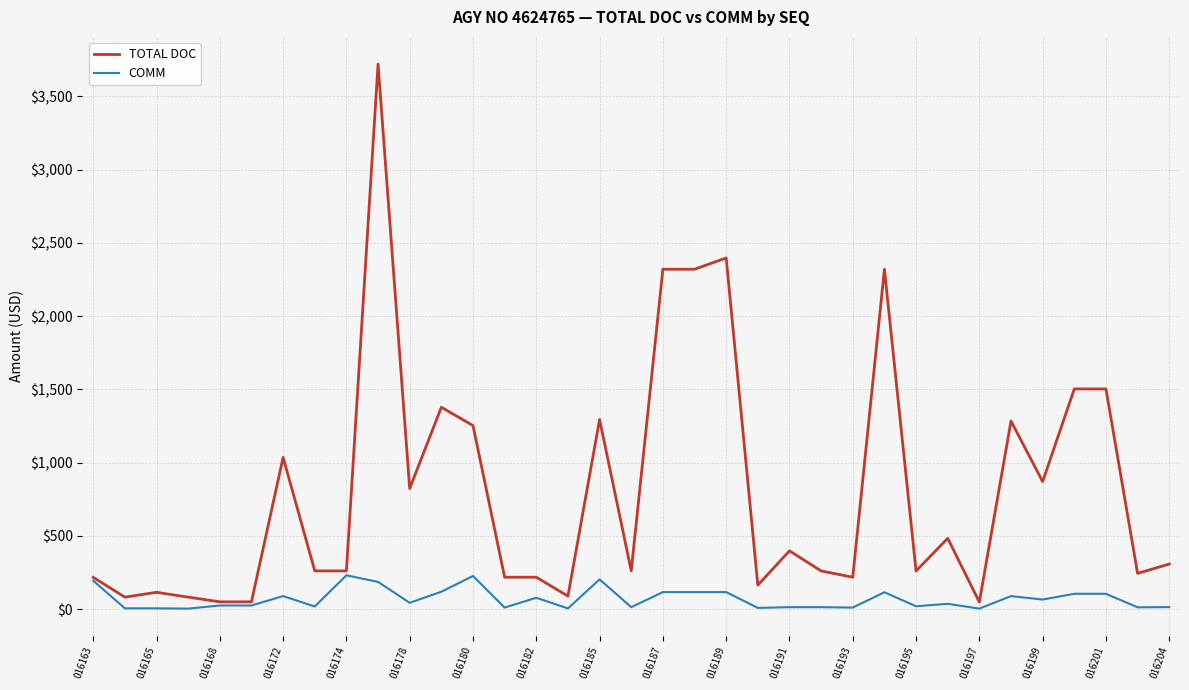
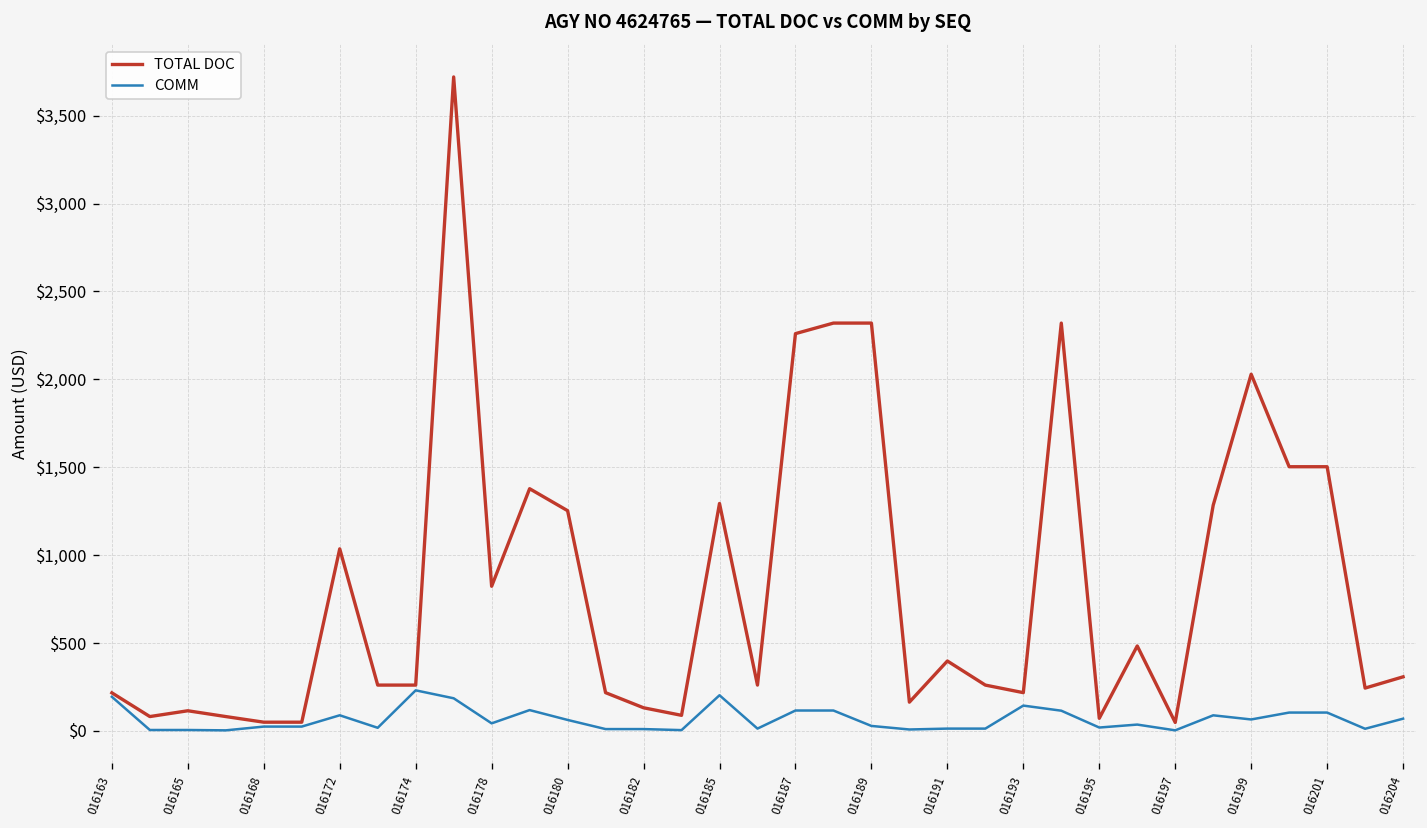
COMM, 016180: $230 -> $60
TOTAL DOC, 016182: $220 -> $130
COMM, 016182: $80 -> $10
TOTAL DOC, 016187: $2,320 -> $2,260
TOTAL DOC, 016189: $2,400 -> $2,320
COMM, 016189: $120 -> $30
COMM, 016193: $10 -> $140
TOTAL DOC, 016195: $260 -> $70
TOTAL DOC, 016199: $870 -> $2,030
COMM, 016204: $10 -> $70
